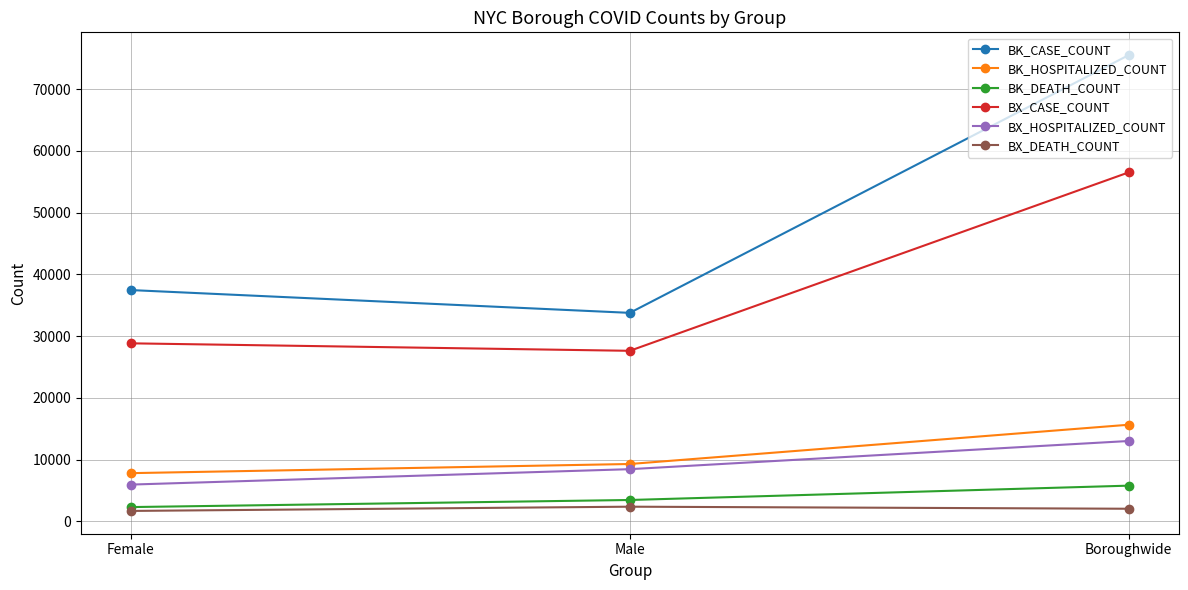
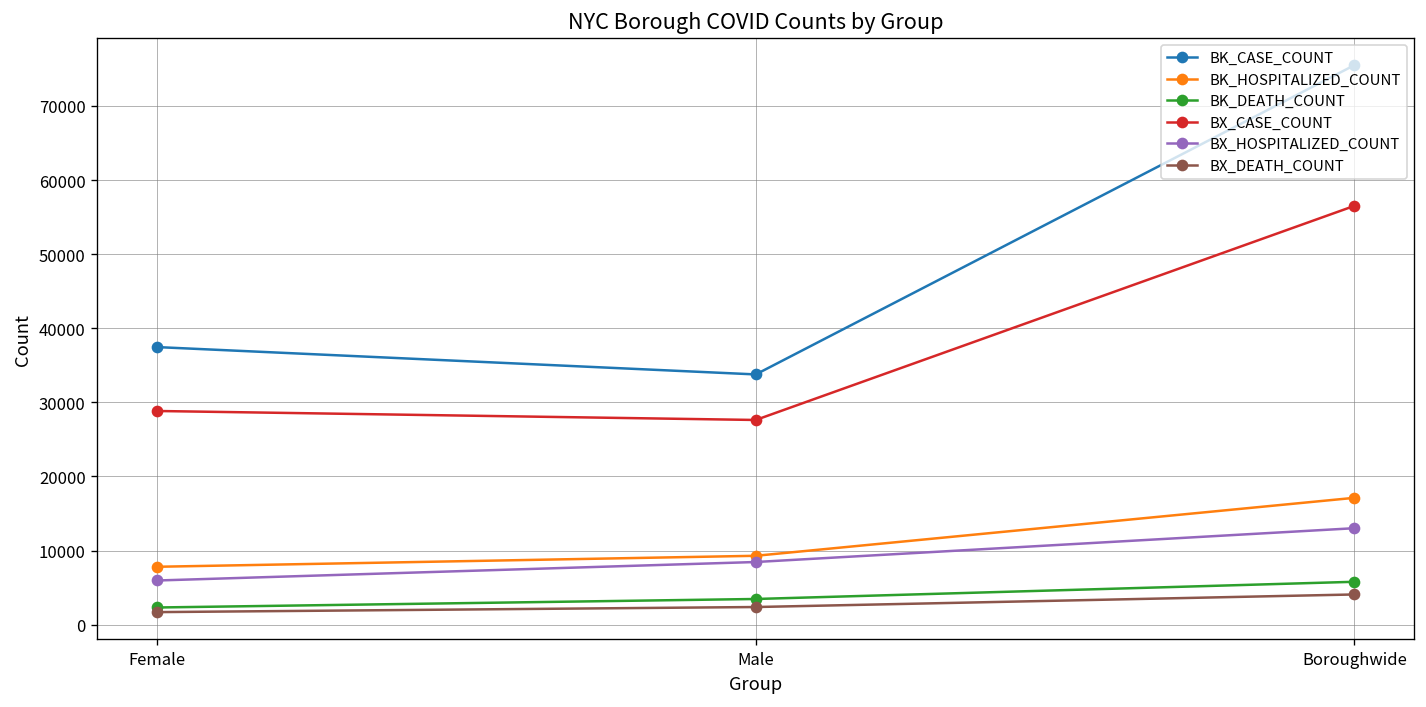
BK_HOSPITALIZED_COUNT, Boroughwide: 16000 -> 17000
BX_DEATH_COUNT, Boroughwide: 2000 -> 4000
